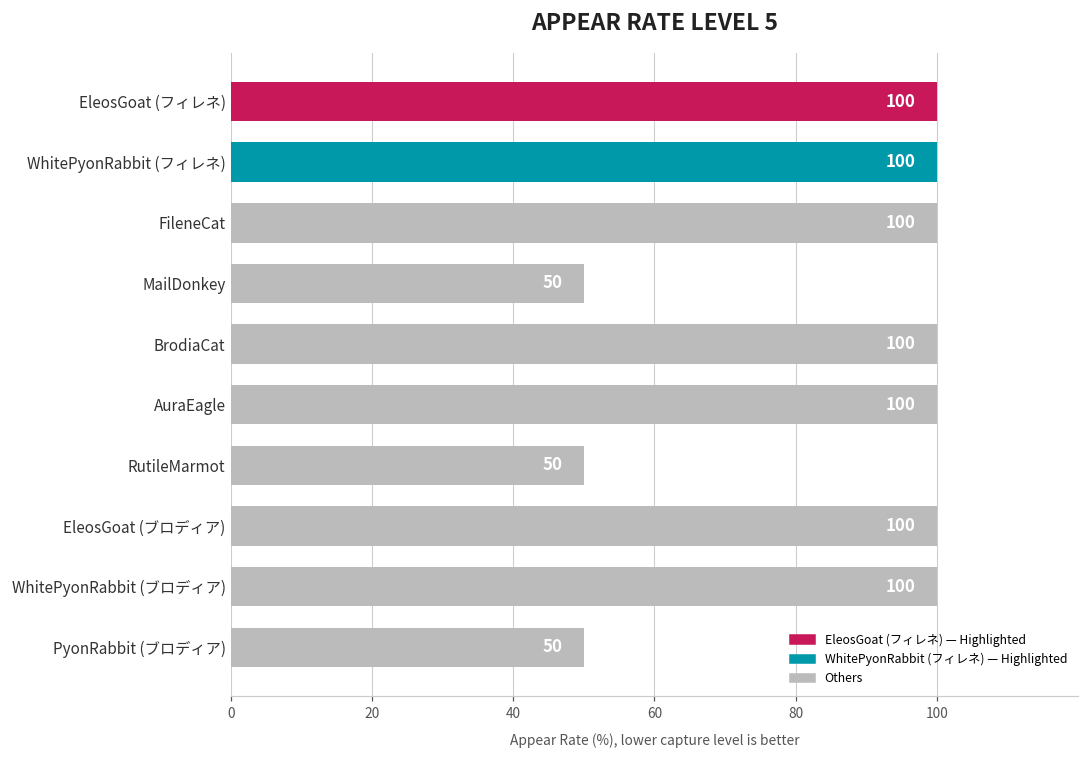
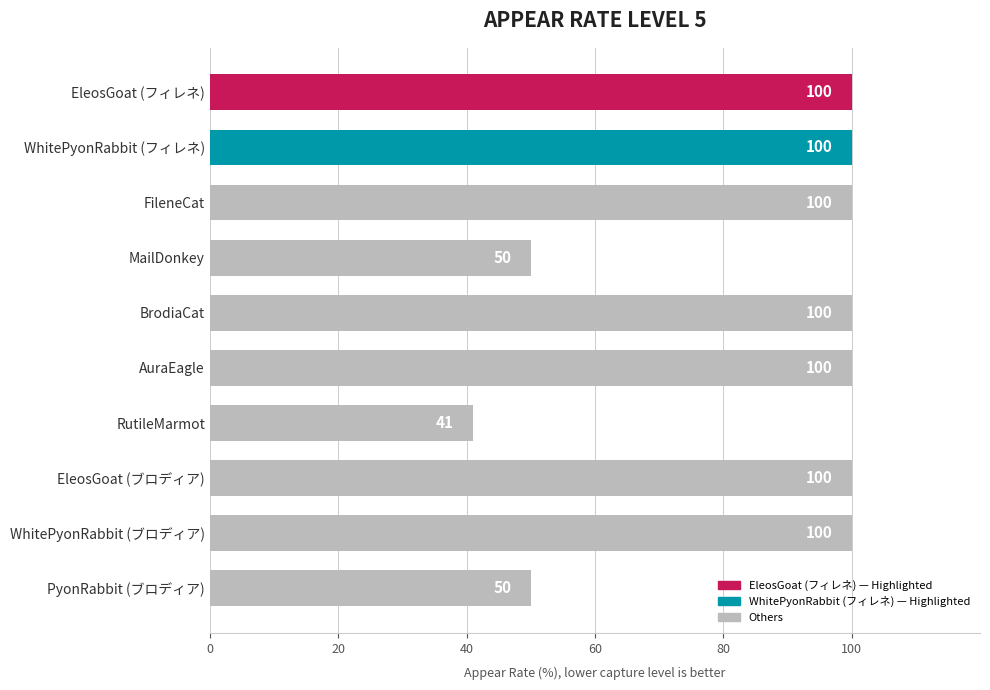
RutileMarmot: 50 -> 41
